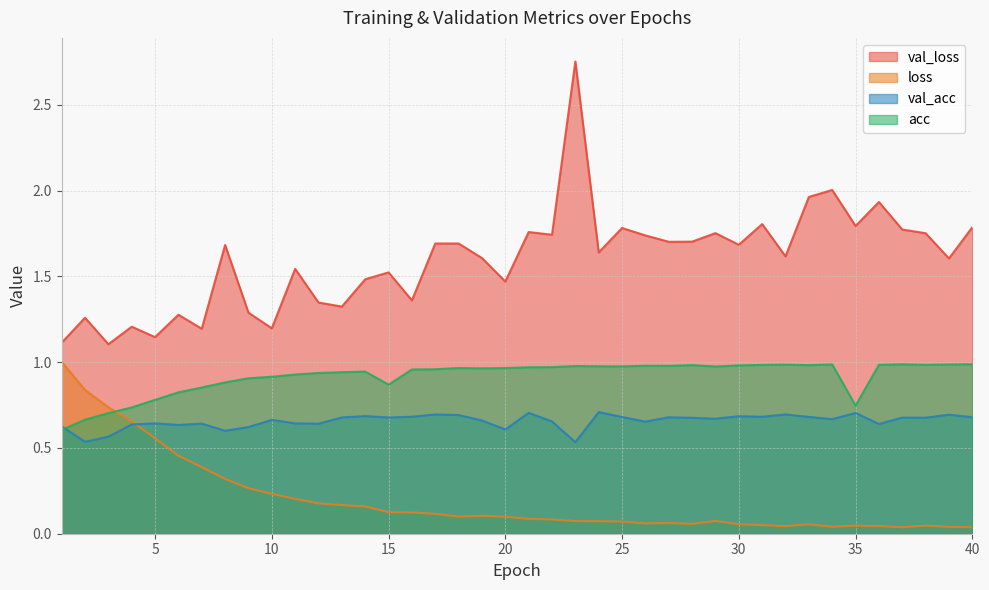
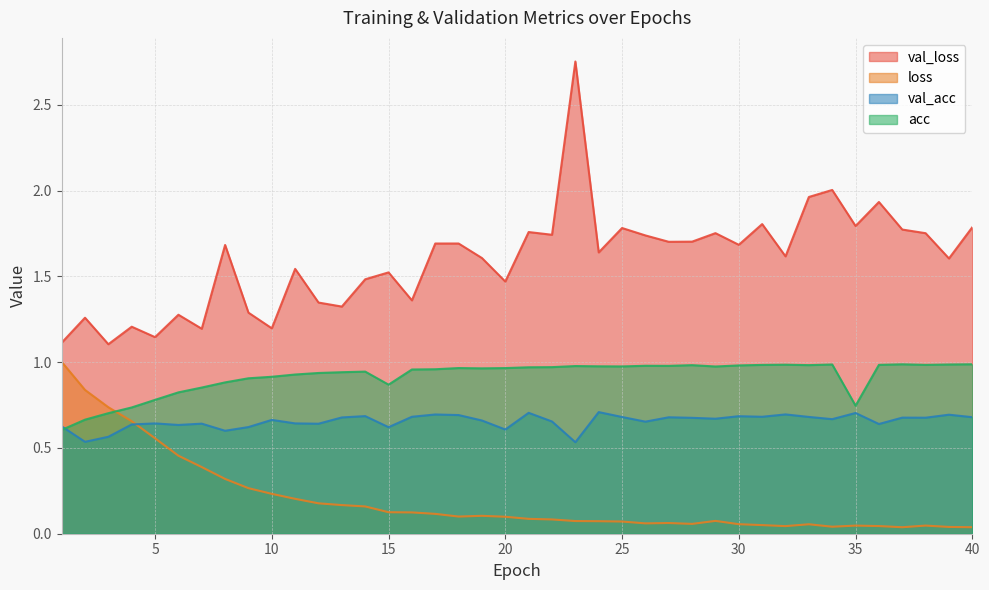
val_acc, 15: 0.68 -> 0.62
